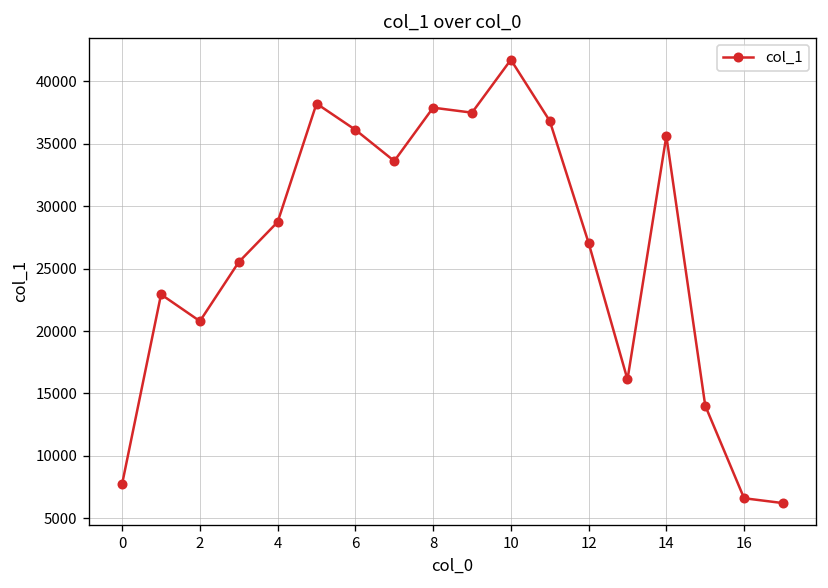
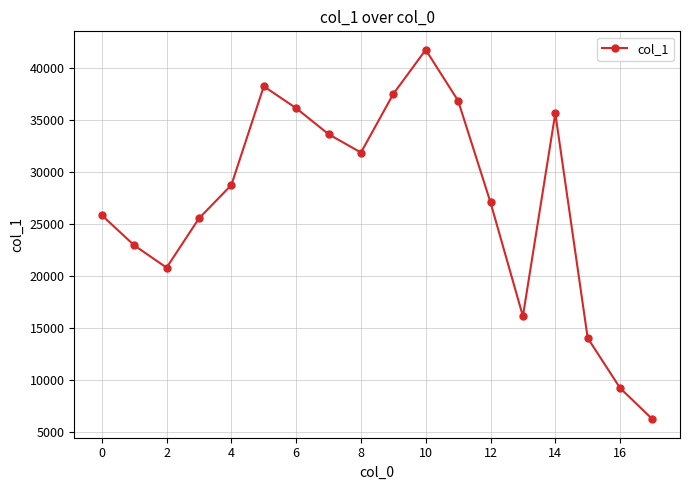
0: 7800 -> 25800
8: 37900 -> 31900
16: 6600 -> 9200
